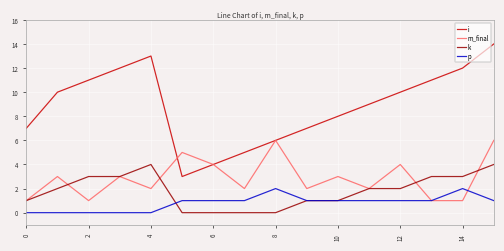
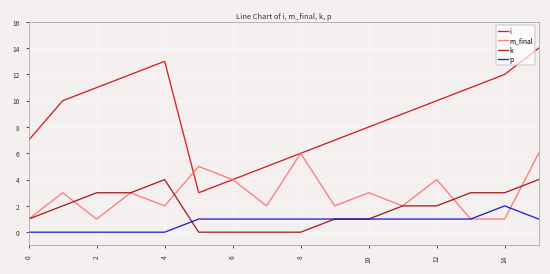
p, 8: 2 -> 1
